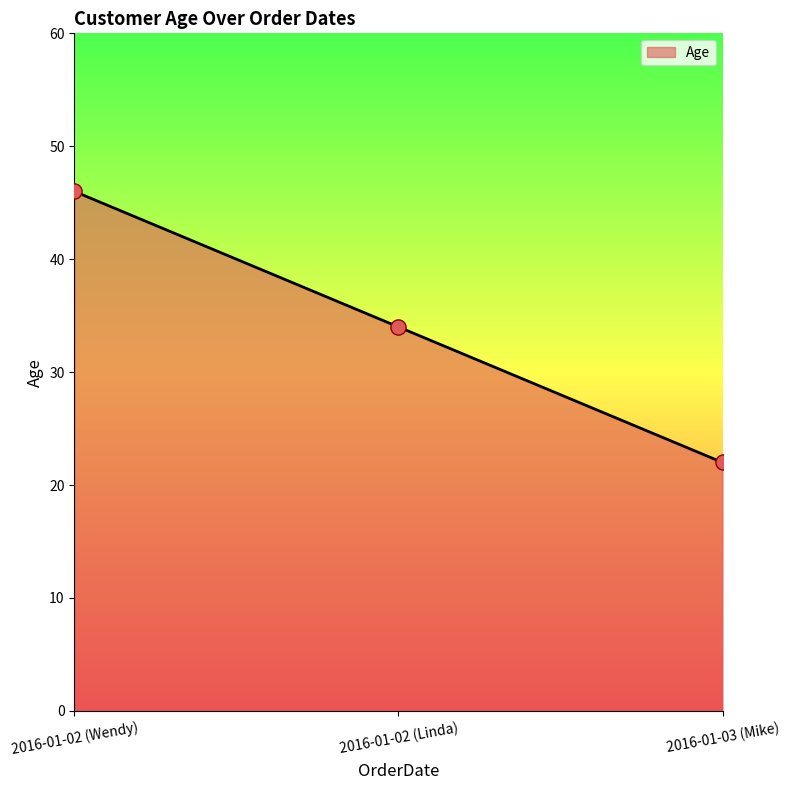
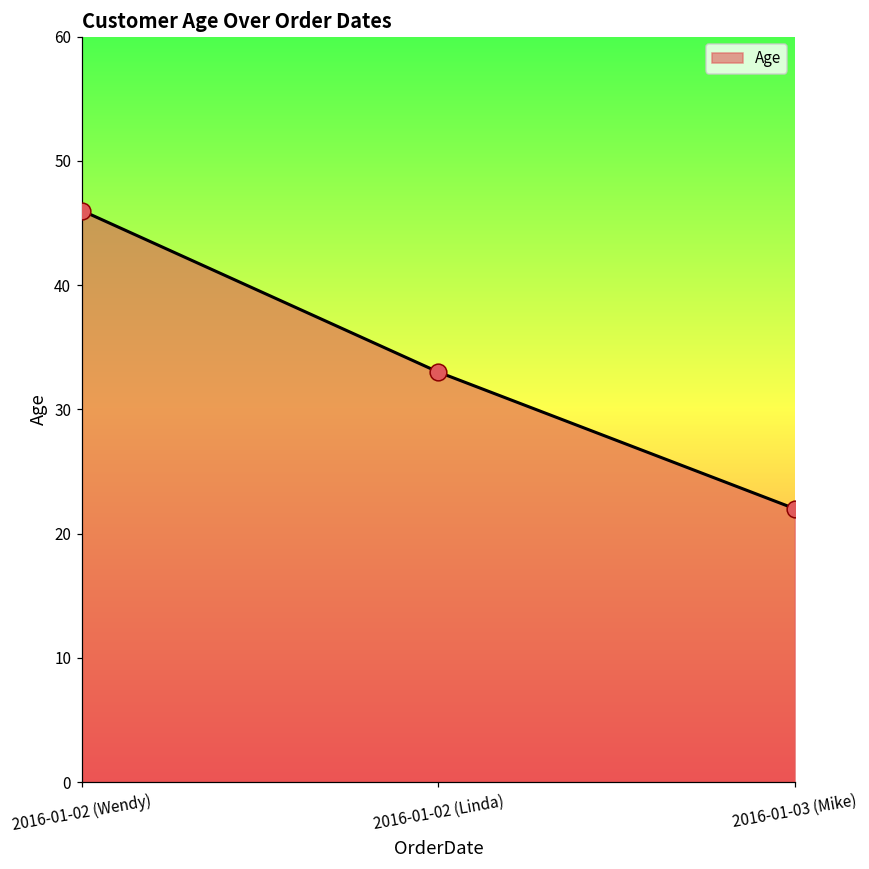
2016-01-02 (Linda): 34 -> 33
